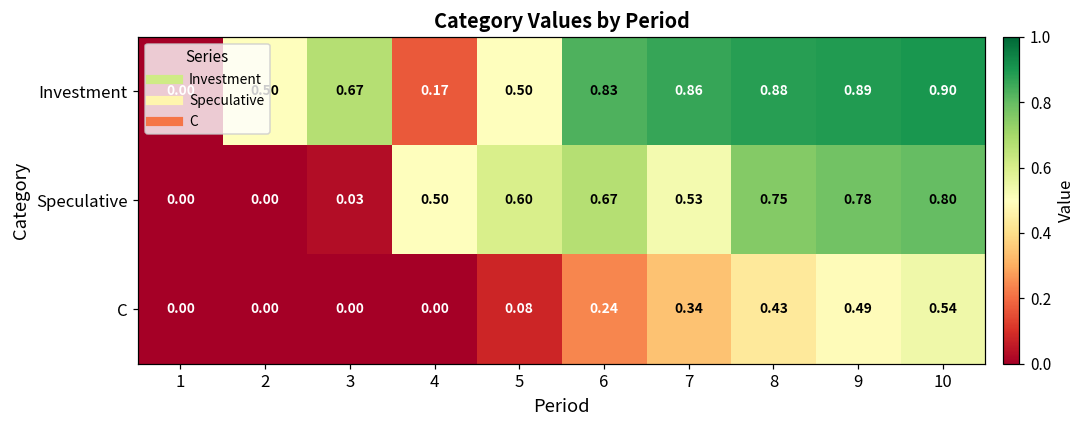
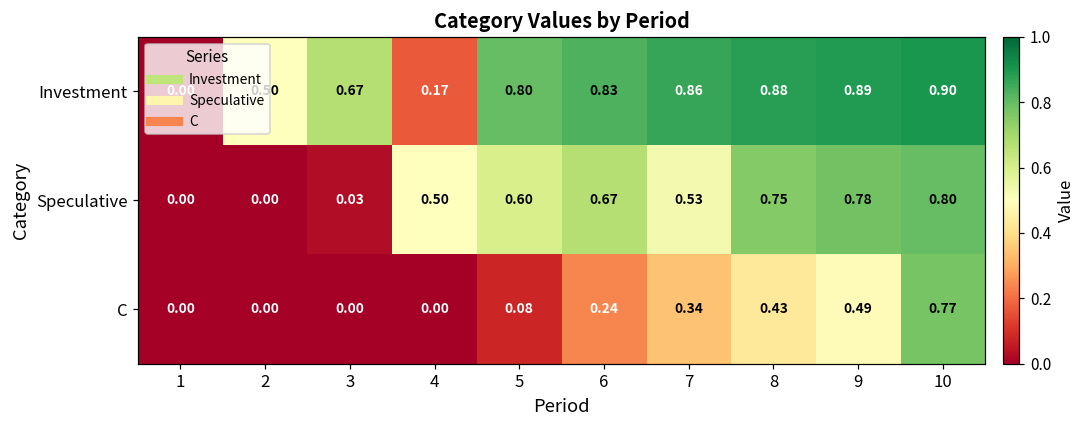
Investment, 5: 0.50 -> 0.80
C, 10: 0.54 -> 0.77
